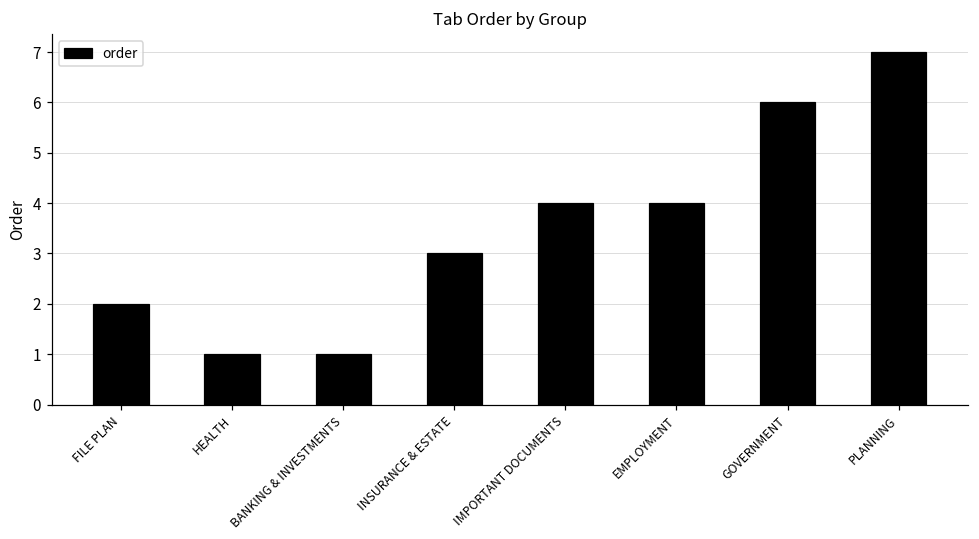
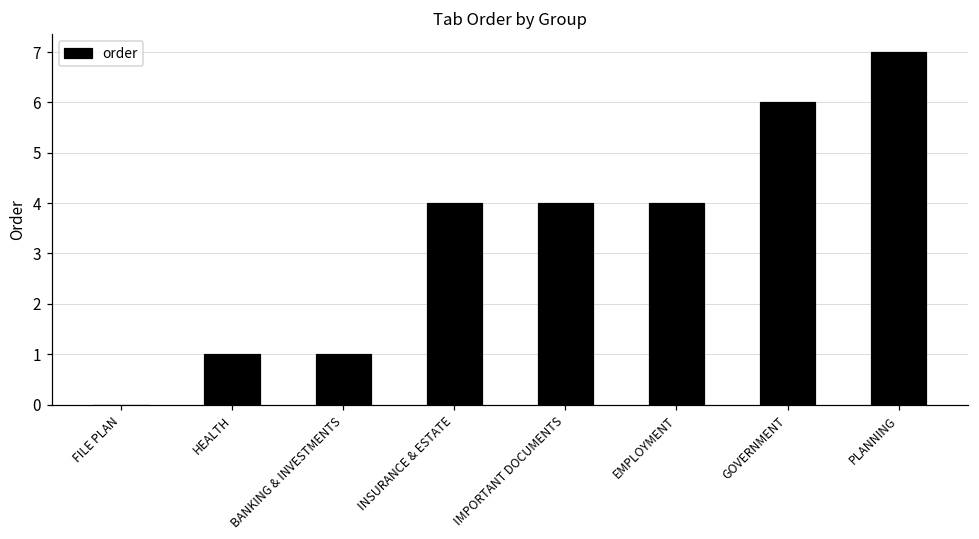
FILE PLAN: 2 -> 0
INSURANCE & ESTATE: 3 -> 4
